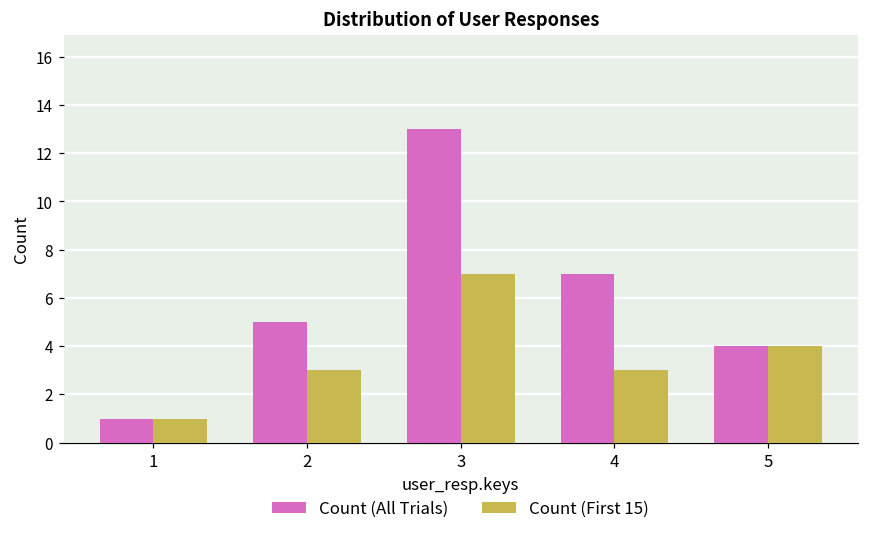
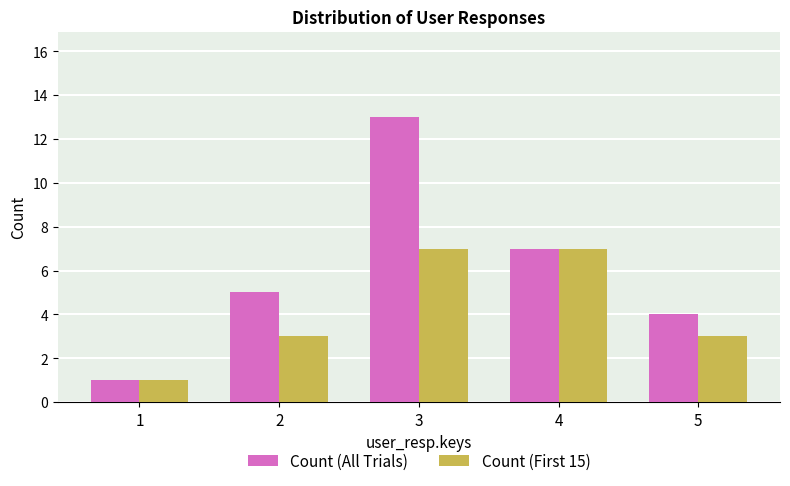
Count (First 15), 4: 3 -> 7
Count (First 15), 5: 4 -> 3
